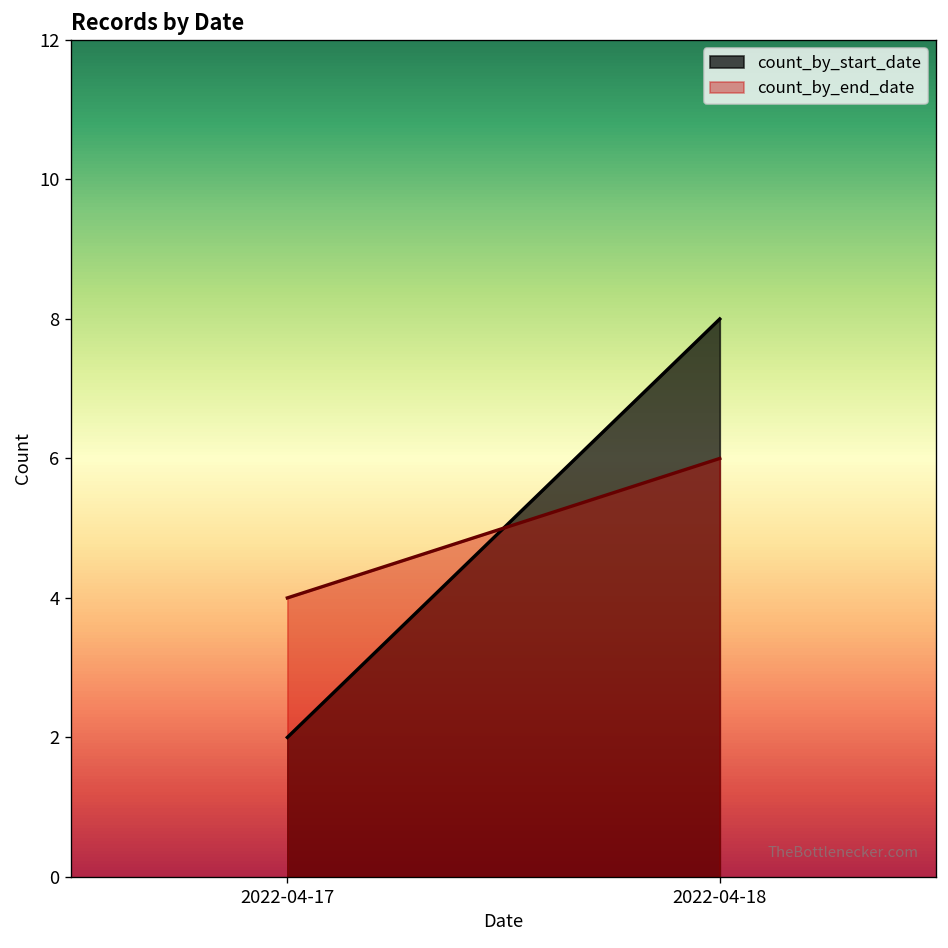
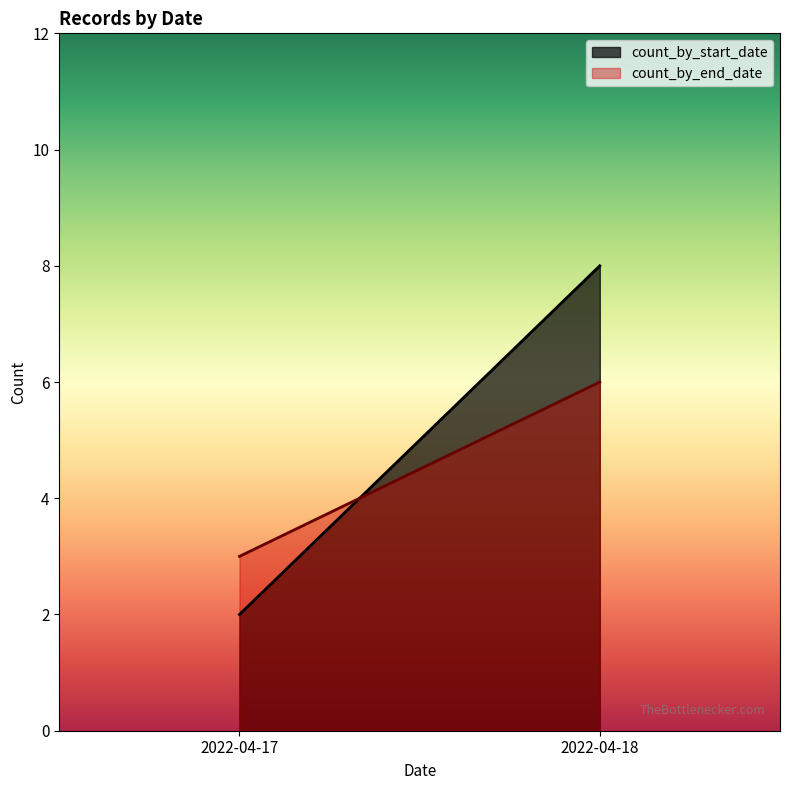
count_by_end_date, 2022-04-17: 4 -> 3
